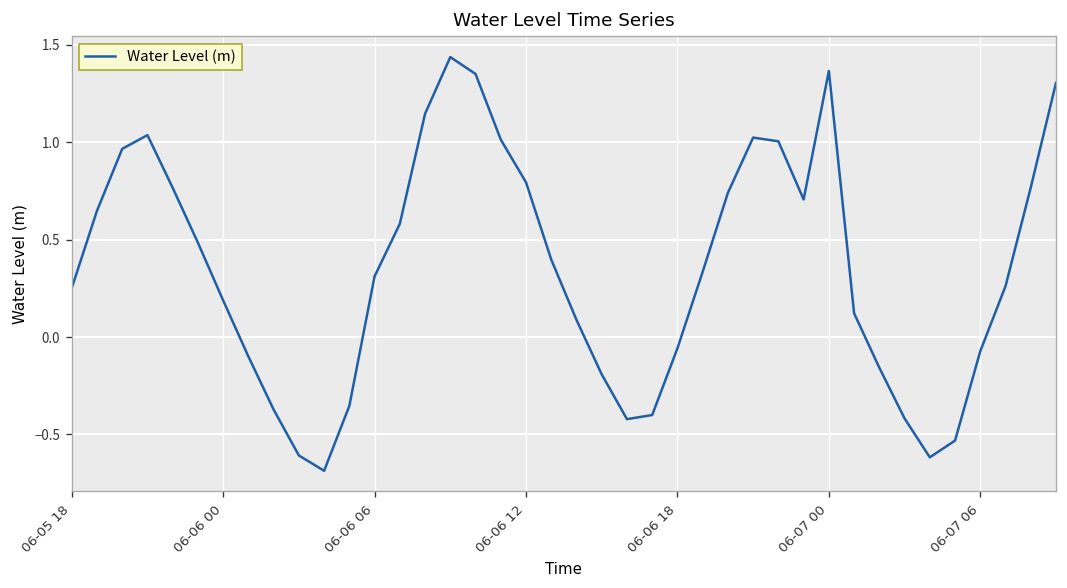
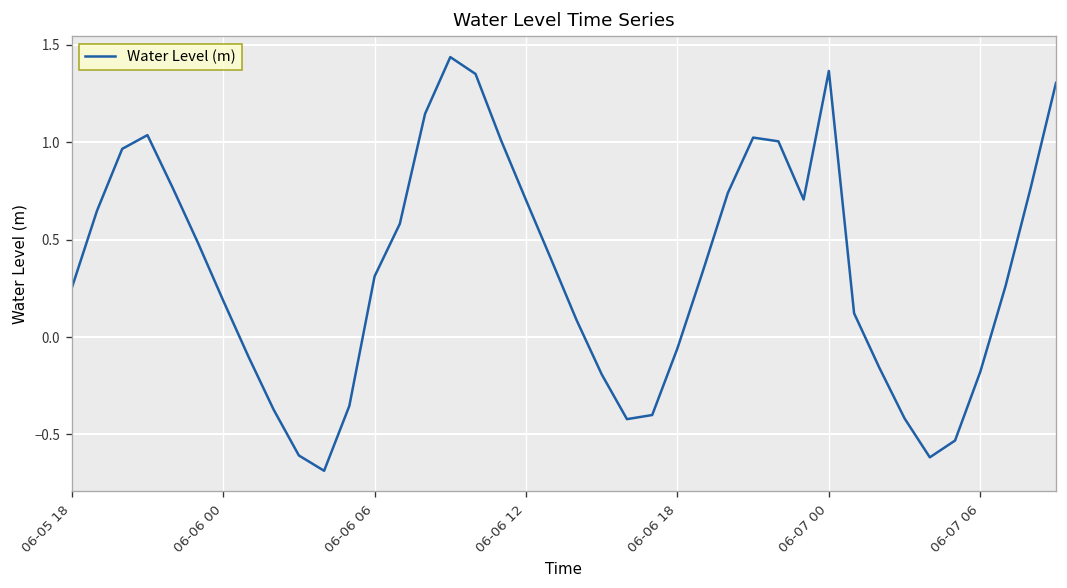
06-06 12: 0.79 -> 0.70
06-07 06: -0.07 -> -0.18
